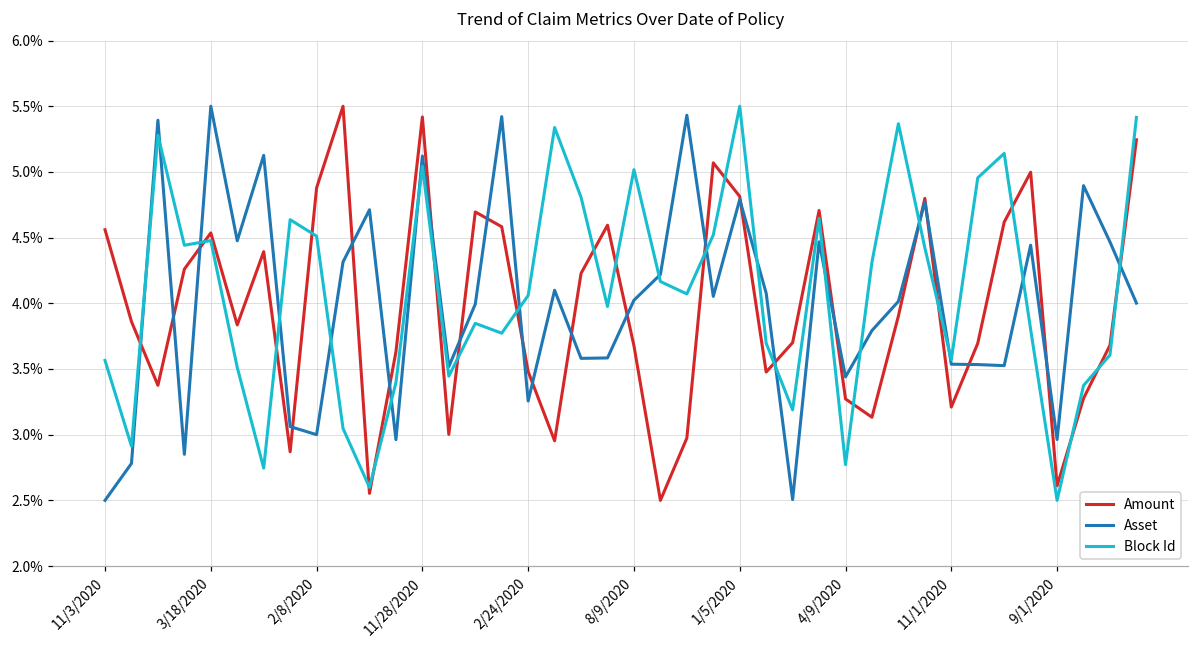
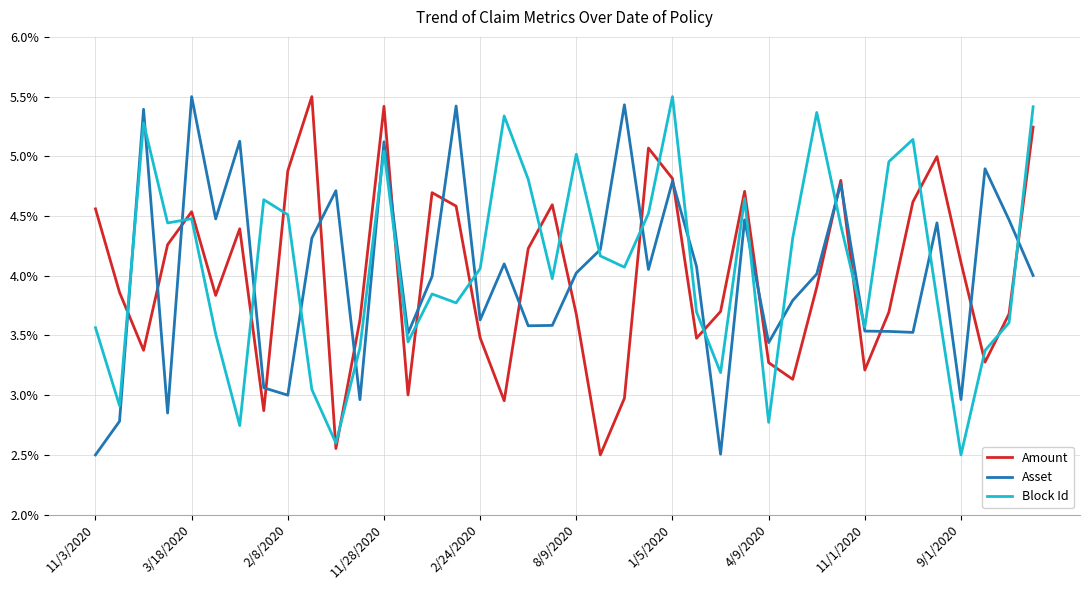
Asset, 2/24/2020: 3.26% -> 3.63%
Amount, 9/1/2020: 2.61% -> 4.11%
